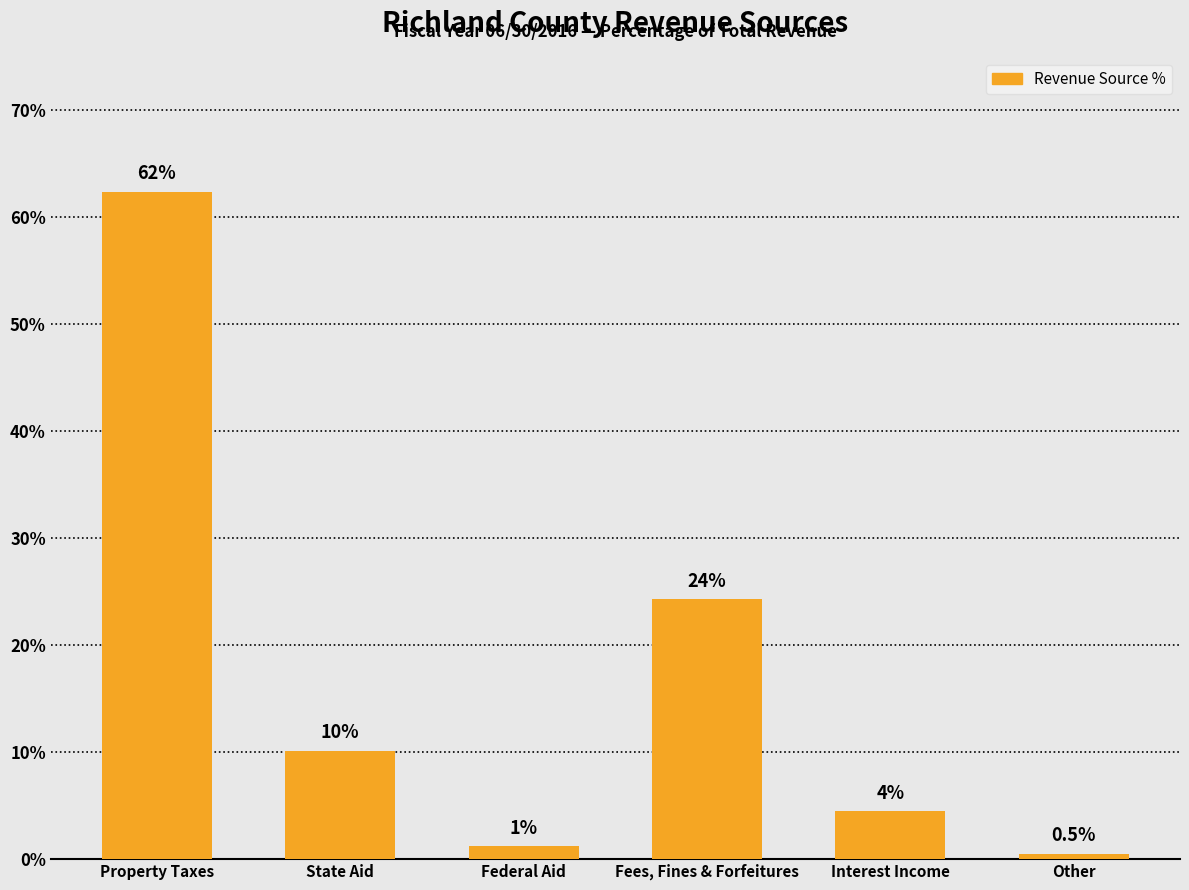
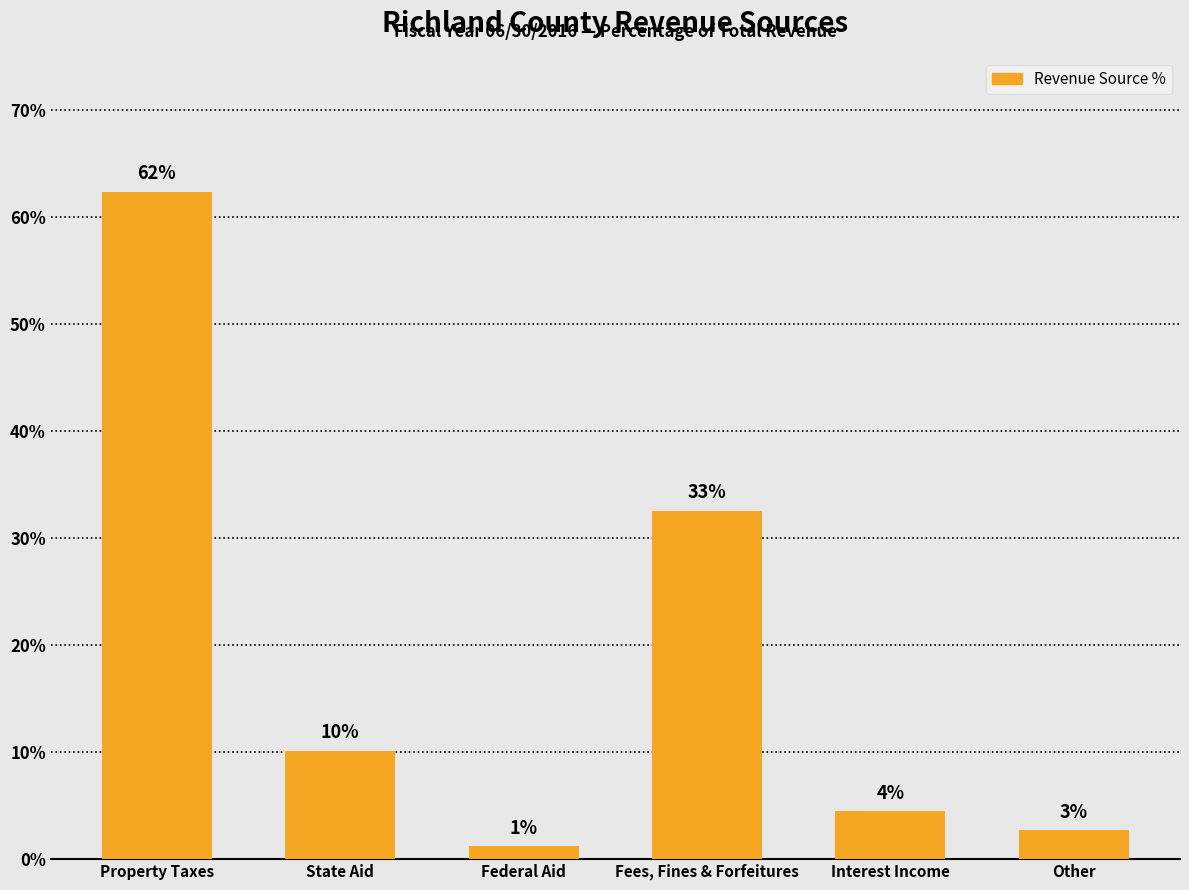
Fees, Fines & Forfeitures: 24% -> 33%
Other: 0.5% -> 3%
